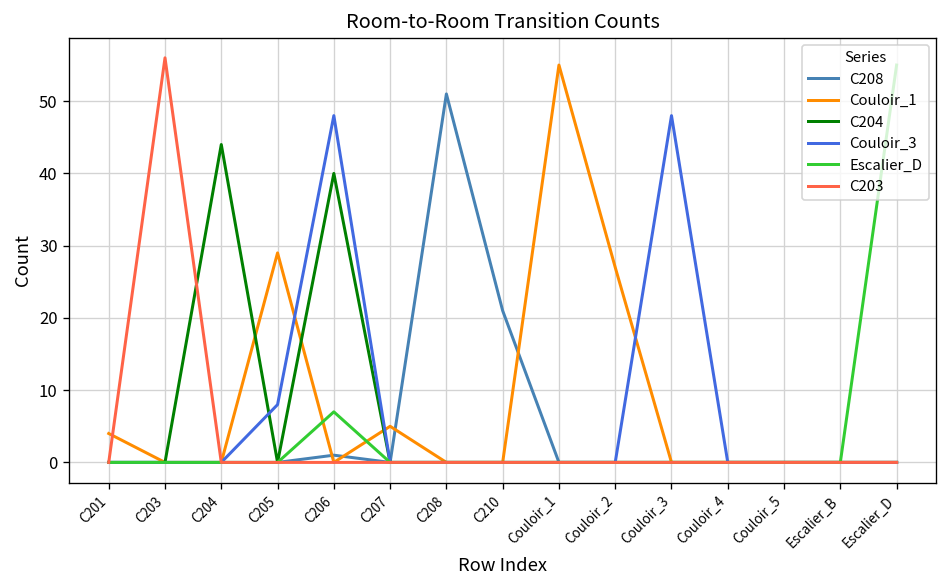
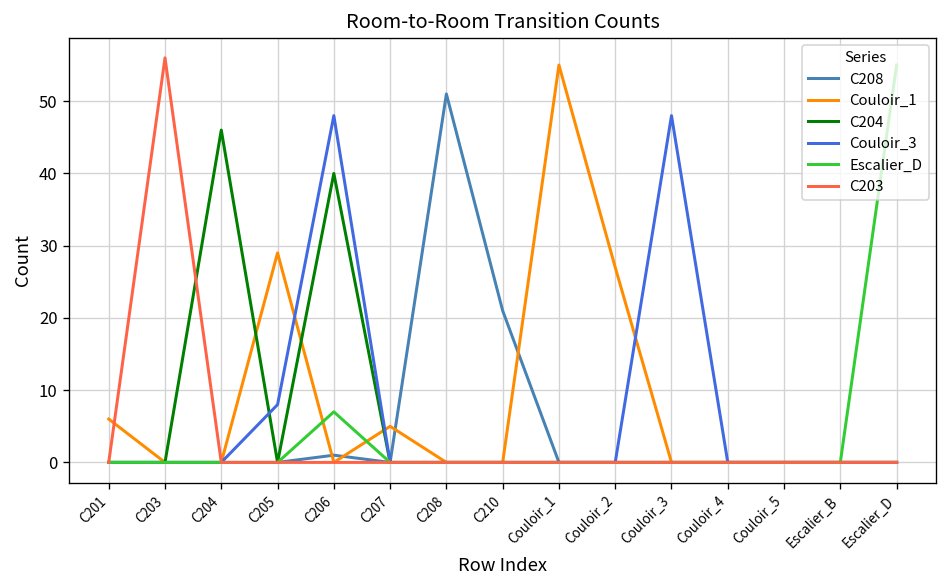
Couloir_1, C201: 4 -> 6
C204, C204: 44 -> 46
